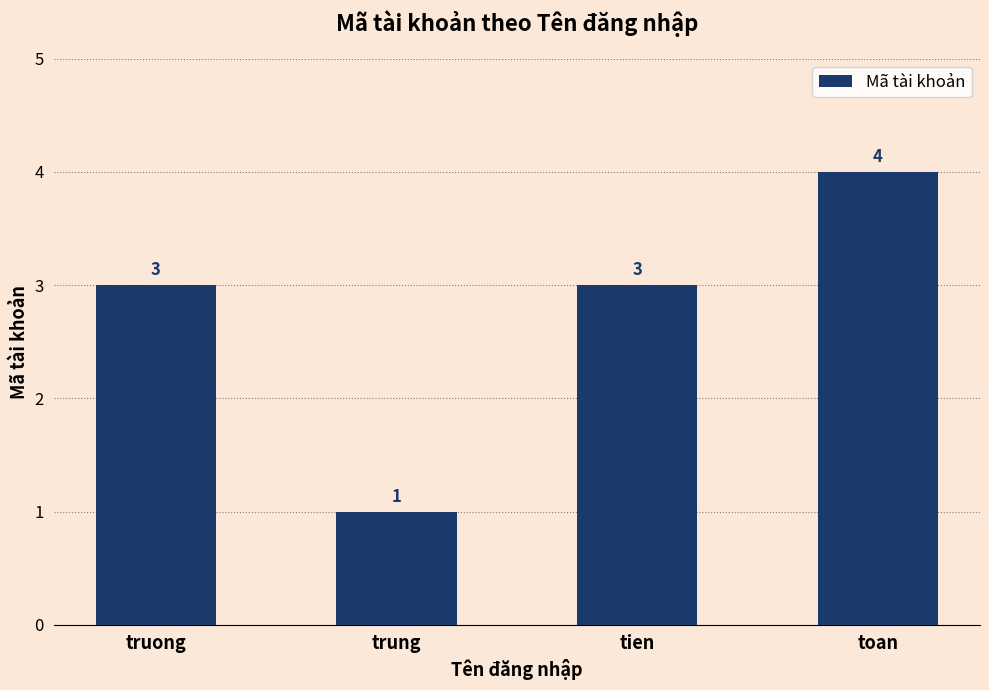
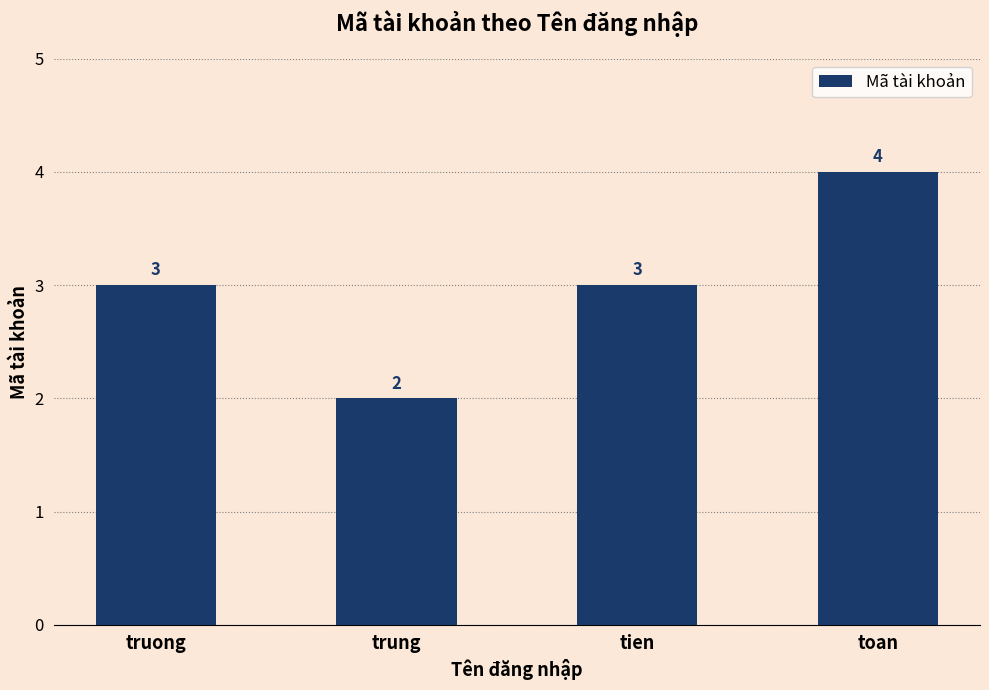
trung: 1 -> 2
